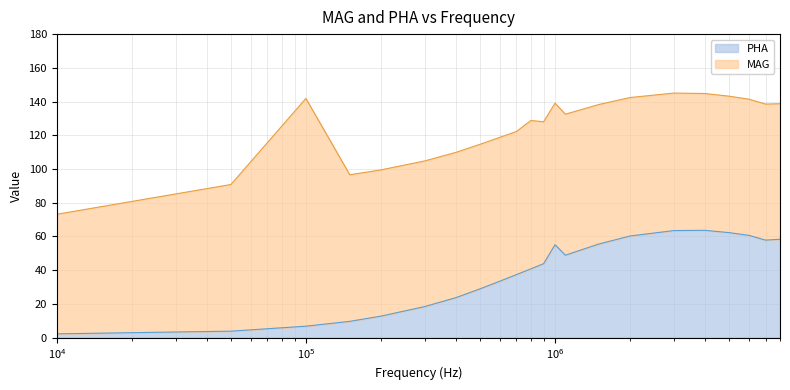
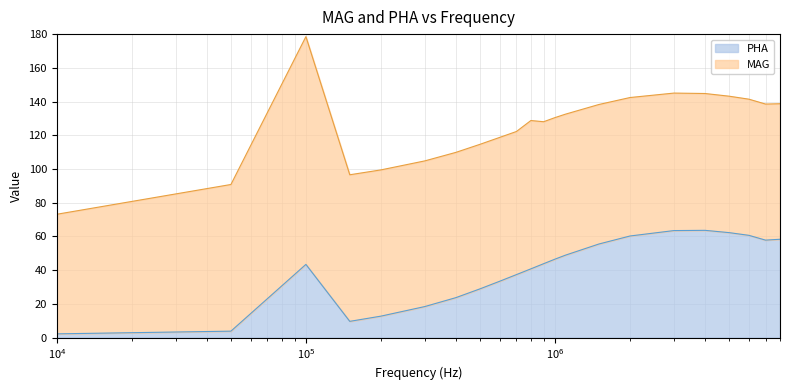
PHA, 10^5: 7 -> 43
PHA, 10^6: 55 -> 47
